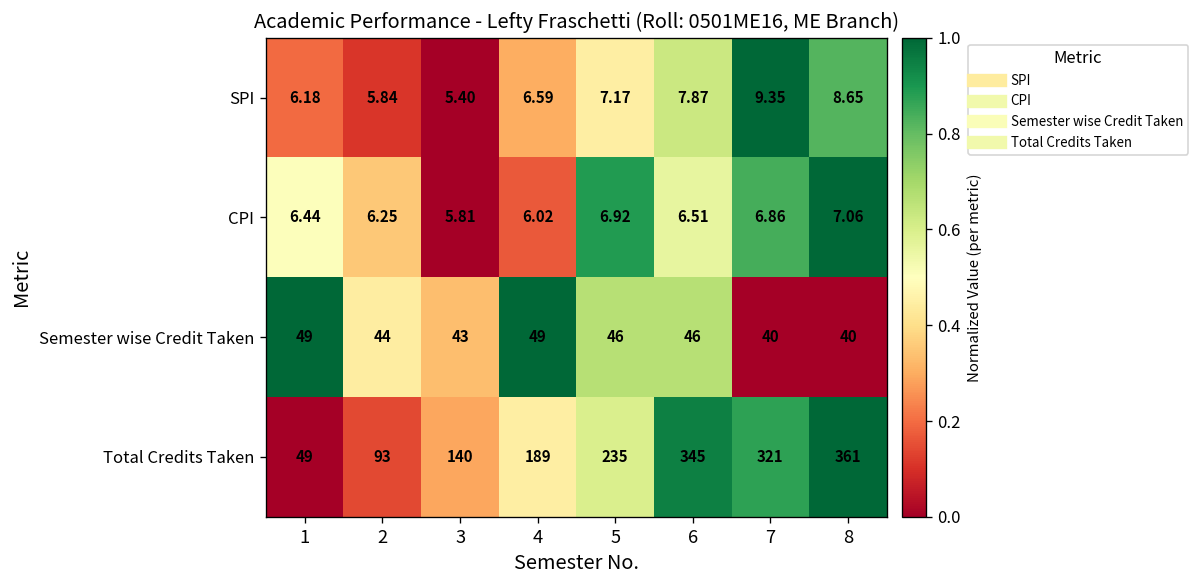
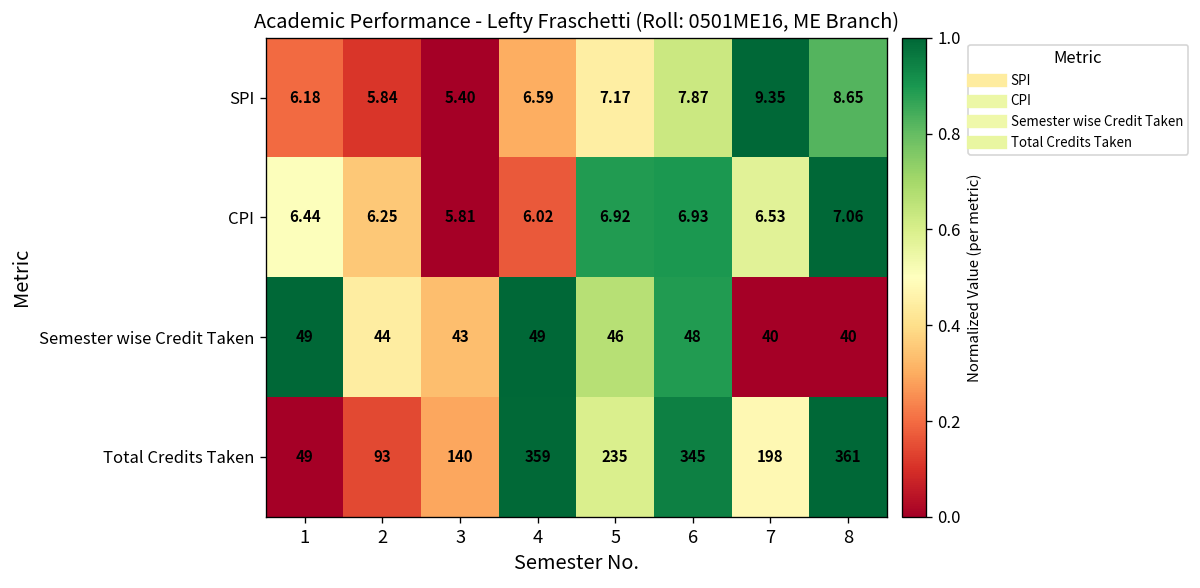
CPI, 6: 6.51 -> 6.93
CPI, 7: 6.86 -> 6.53
Semester wise Credit Taken, 6: 46 -> 48
Total Credits Taken, 4: 189 -> 359
Total Credits Taken, 7: 321 -> 198
